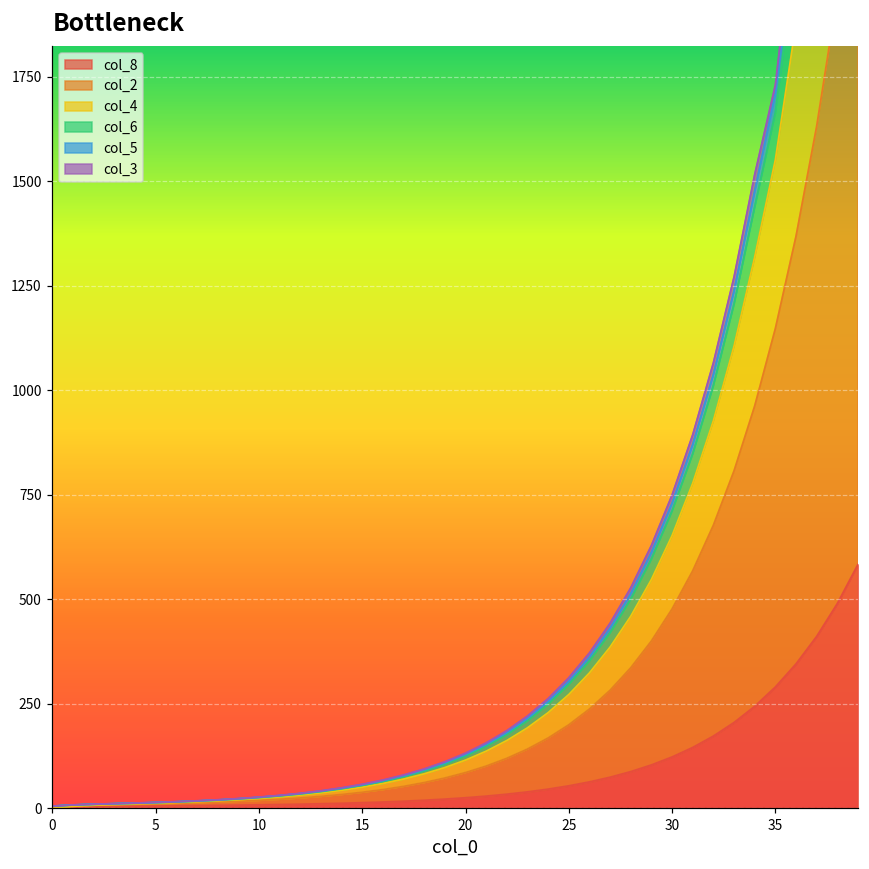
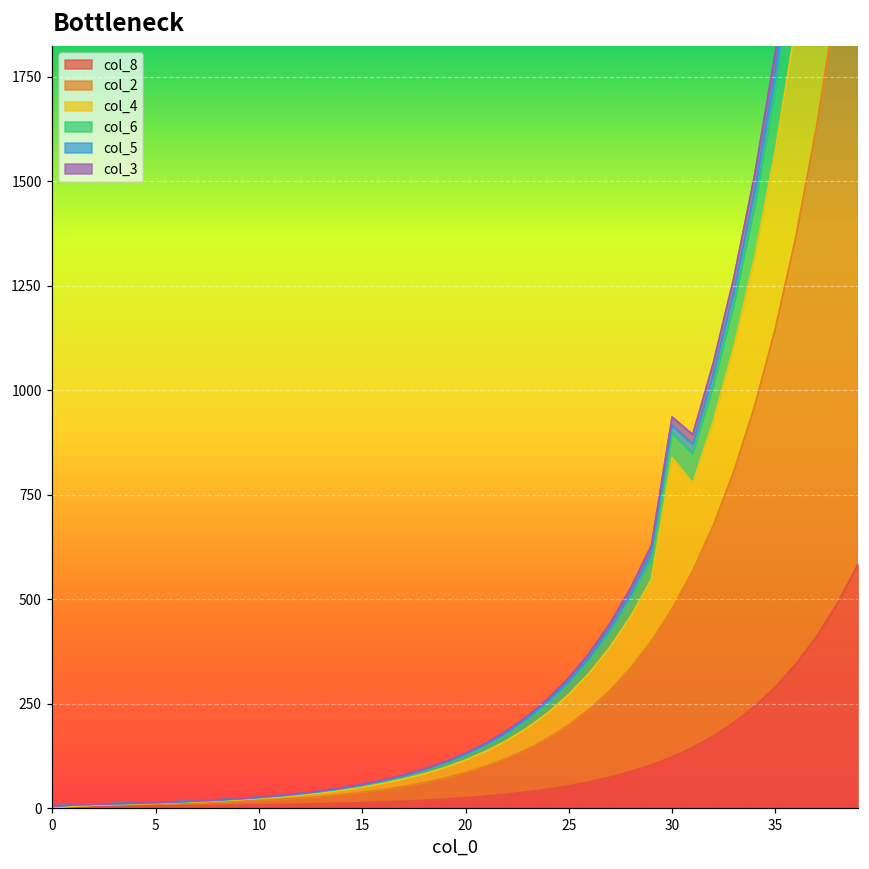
col_4, 30: 180 -> 360
col_4, 35: 400 -> 430
col_6, 35: 110 -> 140
col_3, 35: 20 -> 50
